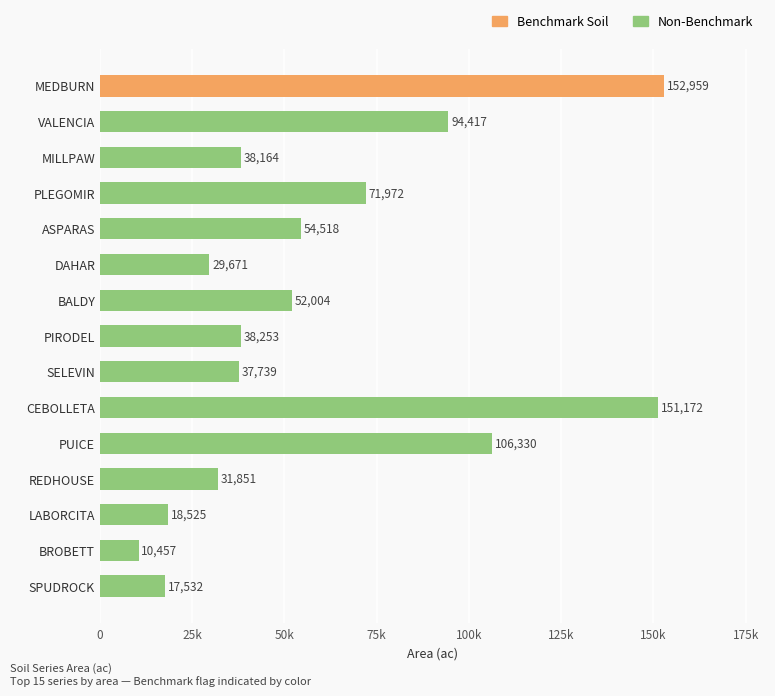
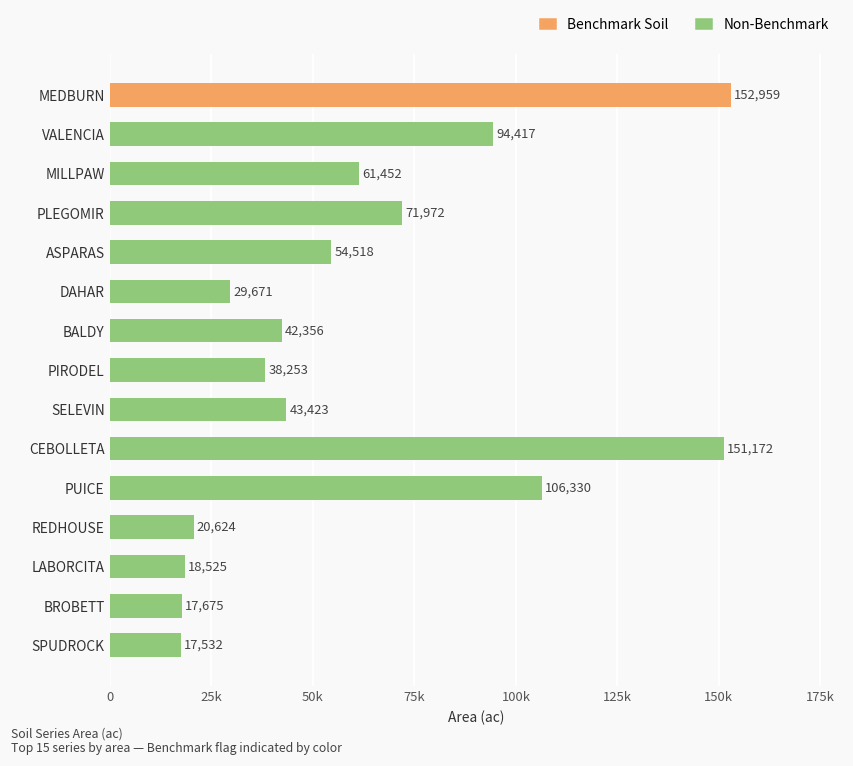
MILLPAW: 38,164 -> 61,452
BALDY: 52,004 -> 42,356
SELEVIN: 37,739 -> 43,423
REDHOUSE: 31,851 -> 20,624
BROBETT: 10,457 -> 17,675
